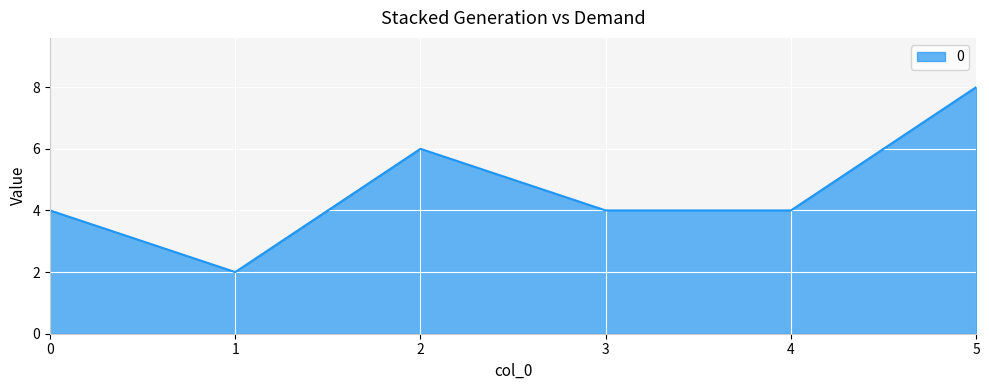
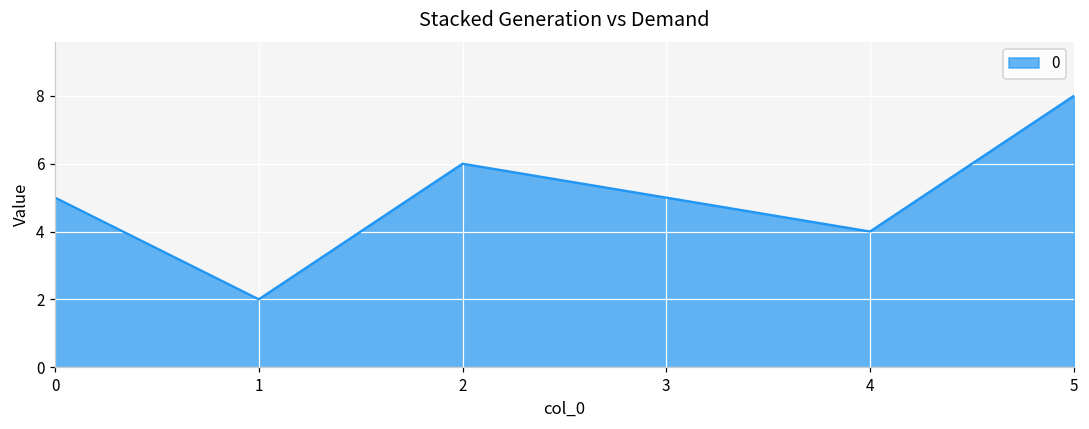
0: 4 -> 5
3: 4 -> 5
